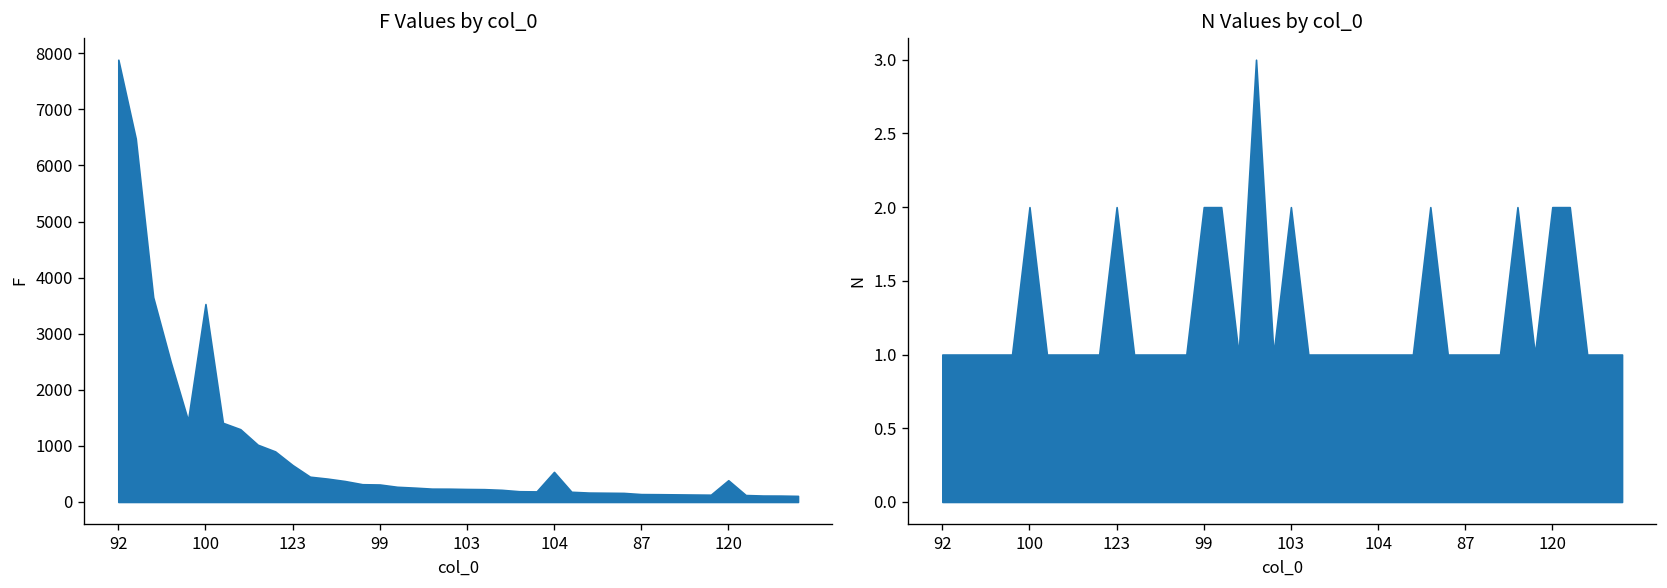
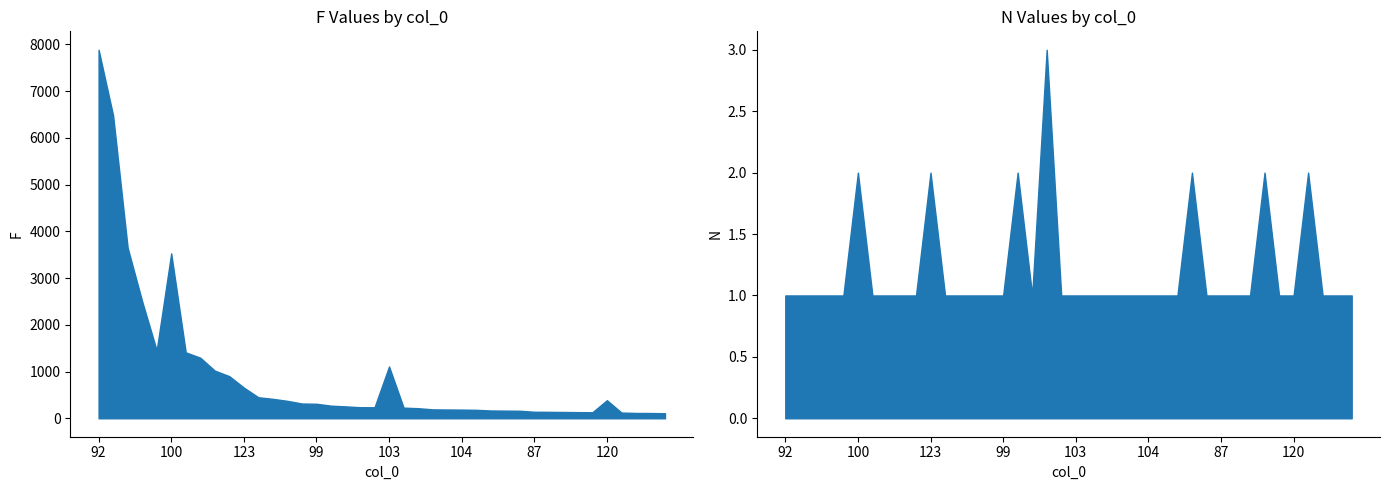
F Values by col_0, 103: 200 -> 1100
F Values by col_0, 104: 500 -> 200
N Values by col_0, 99: 2 -> 1
N Values by col_0, 103: 2 -> 1
N Values by col_0, 120: 2 -> 1
